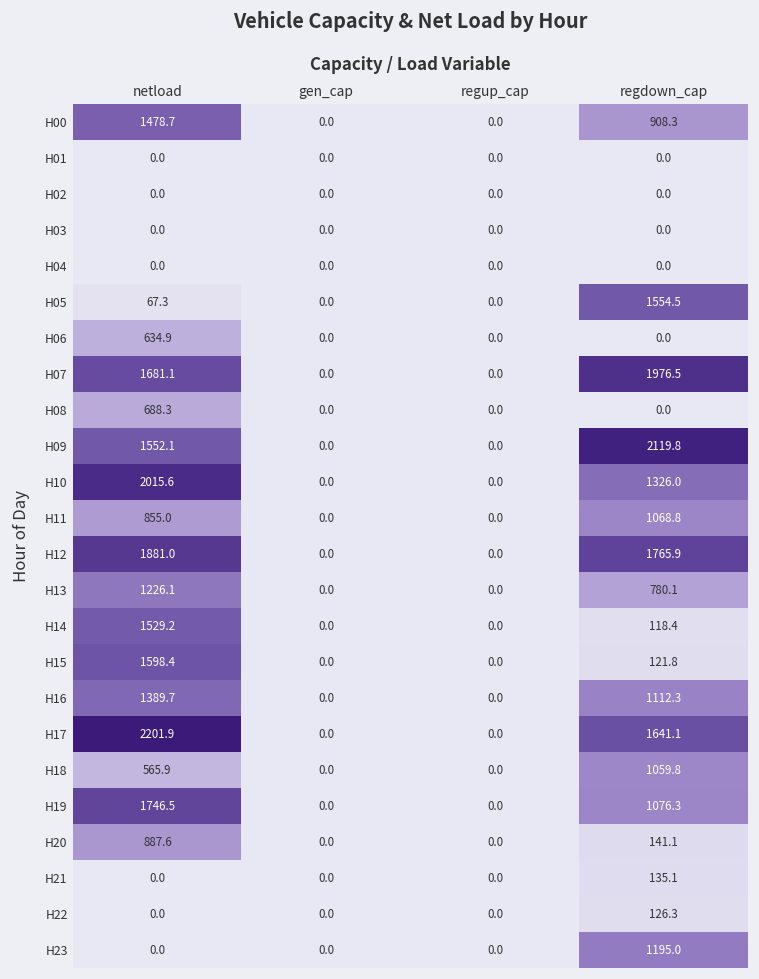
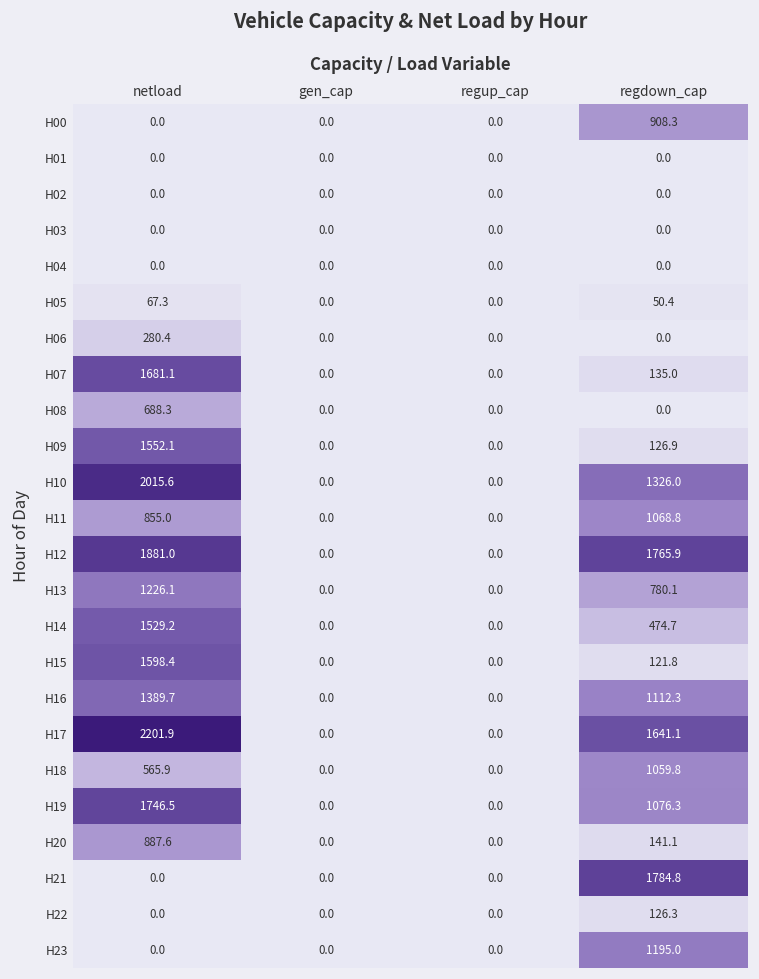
H00, netload: 1478.7 -> 0.0
H05, regdown_cap: 1554.5 -> 50.4
H06, netload: 634.9 -> 280.4
H07, regdown_cap: 1976.5 -> 135.0
H09, regdown_cap: 2119.8 -> 126.9
H14, regdown_cap: 118.4 -> 474.7
H21, regdown_cap: 135.1 -> 1784.8
